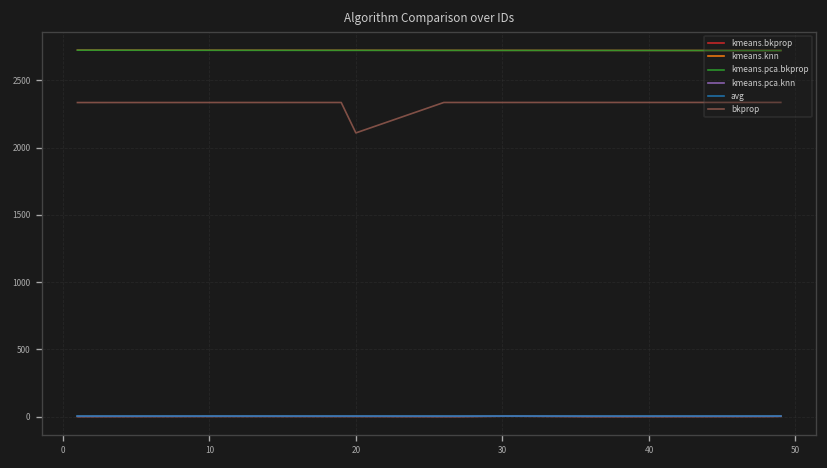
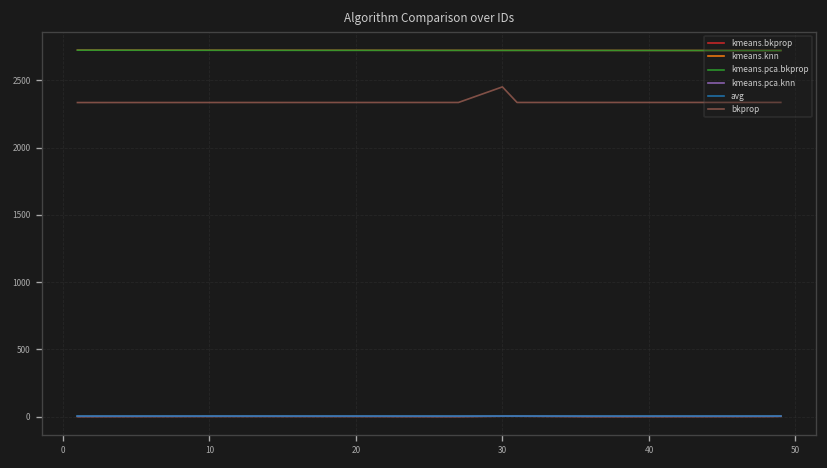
bkprop, 20: 2110 -> 2340
bkprop, 30: 2340 -> 2450
